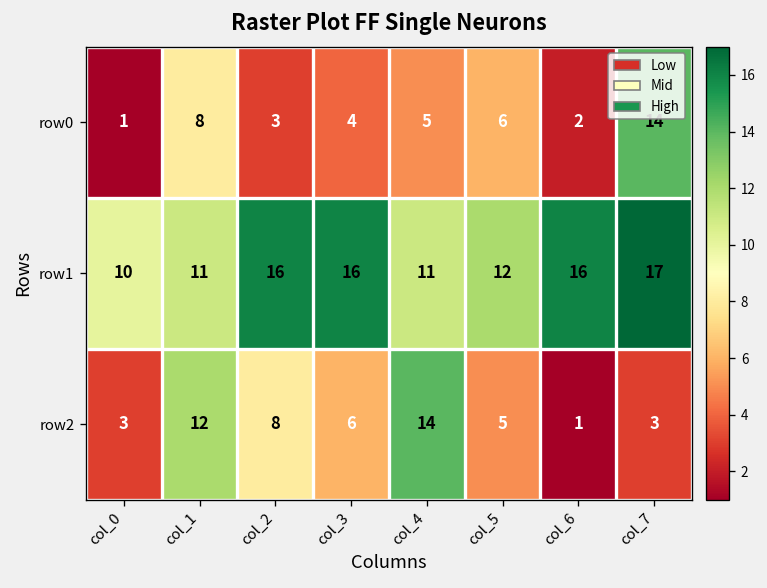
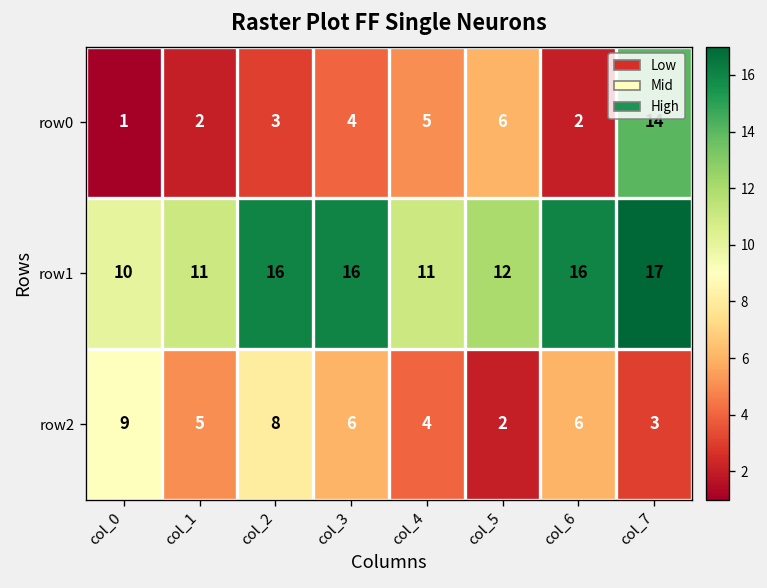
row0, col_1: 8 -> 2
row2, col_0: 3 -> 9
row2, col_1: 12 -> 5
row2, col_4: 14 -> 4
row2, col_5: 5 -> 2
row2, col_6: 1 -> 6
